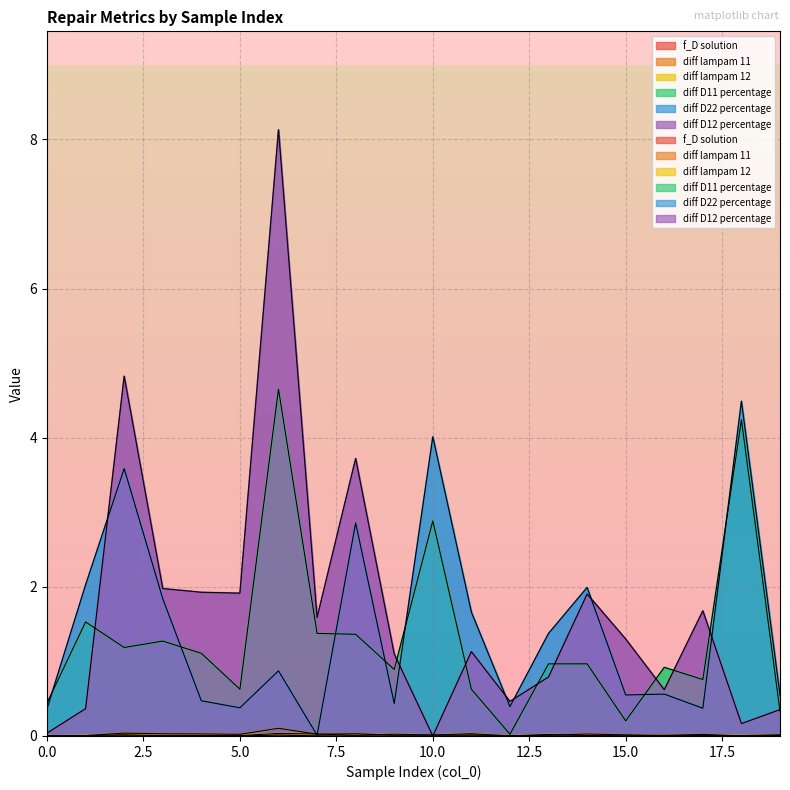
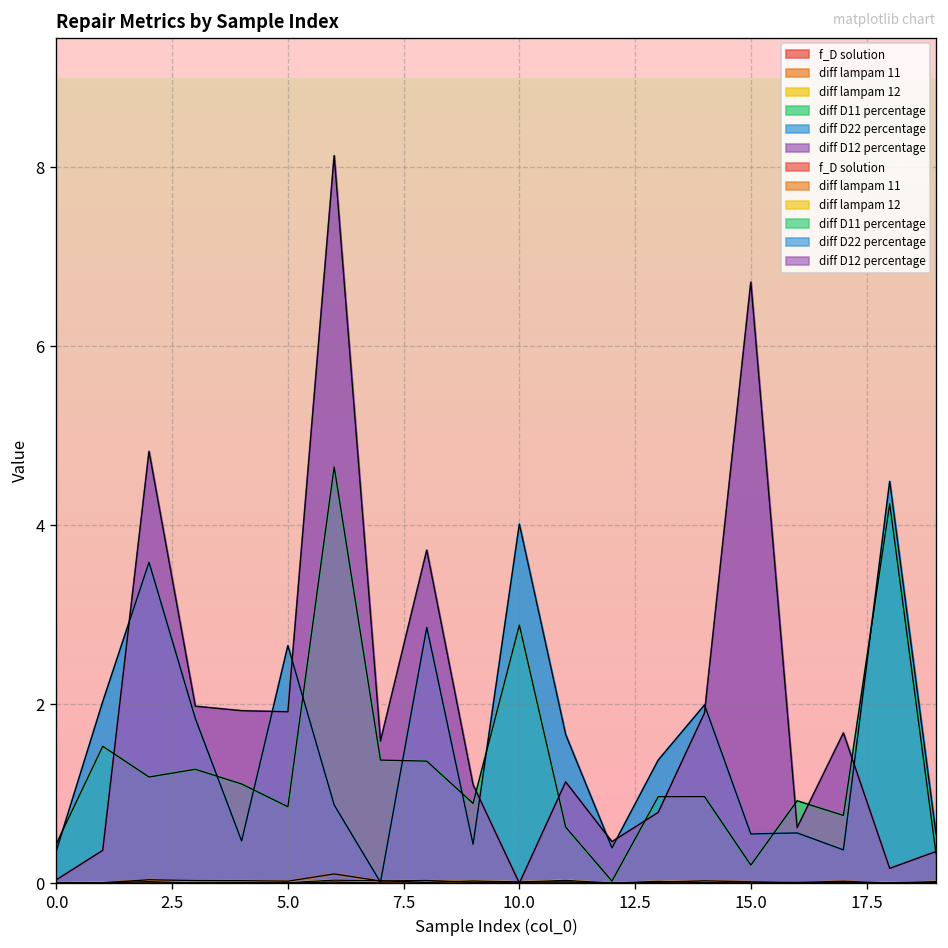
diff D11 percentage, 5.0: 0.6 -> 0.9
diff D22 percentage, 5.0: 0.4 -> 2.7
diff D12 percentage, 15.0: 1.3 -> 6.7
